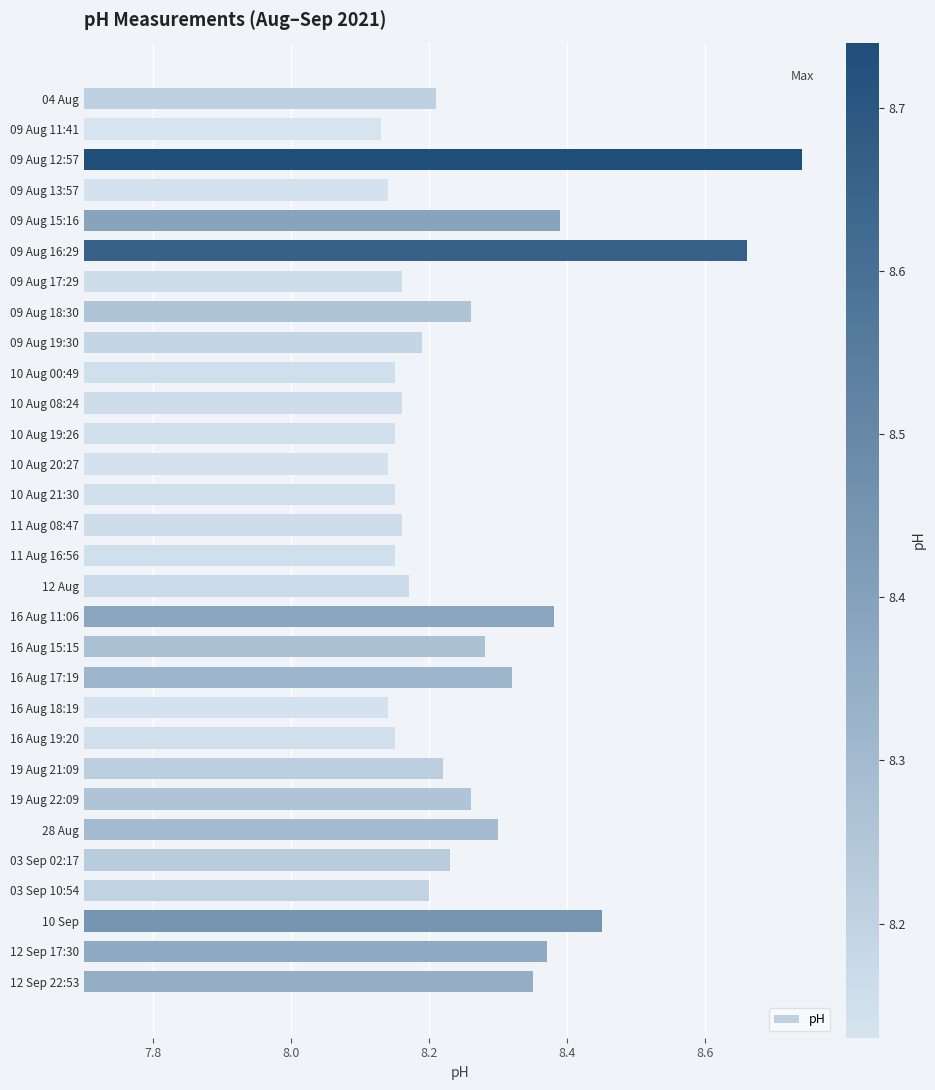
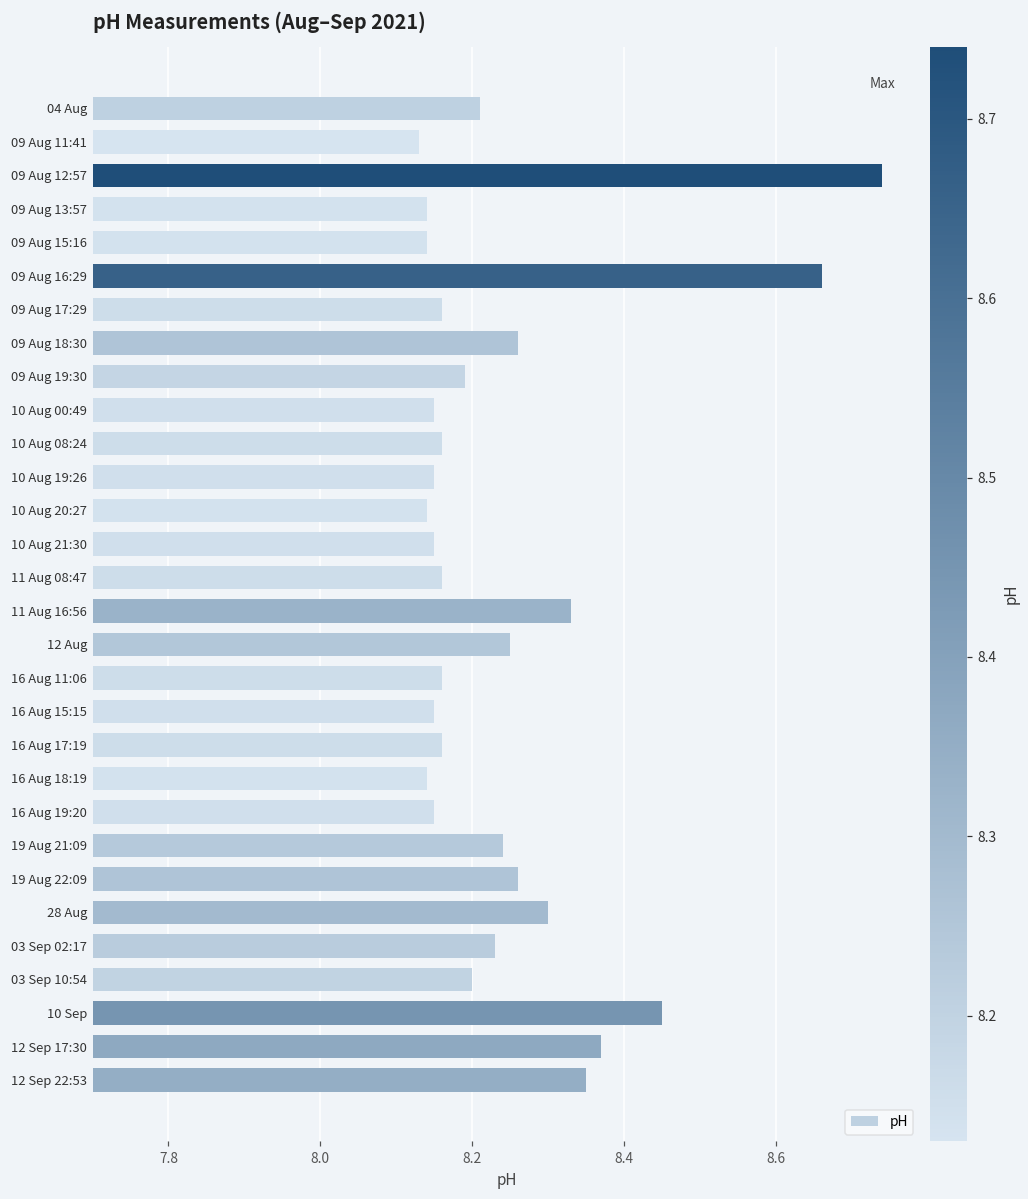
09 Aug 15:16: 8.39 -> 8.14
11 Aug 16:56: 8.15 -> 8.33
12 Aug: 8.17 -> 8.25
16 Aug 11:06: 8.38 -> 8.16
16 Aug 15:15: 8.28 -> 8.15
16 Aug 17:19: 8.32 -> 8.16
19 Aug 21:09: 8.22 -> 8.24
